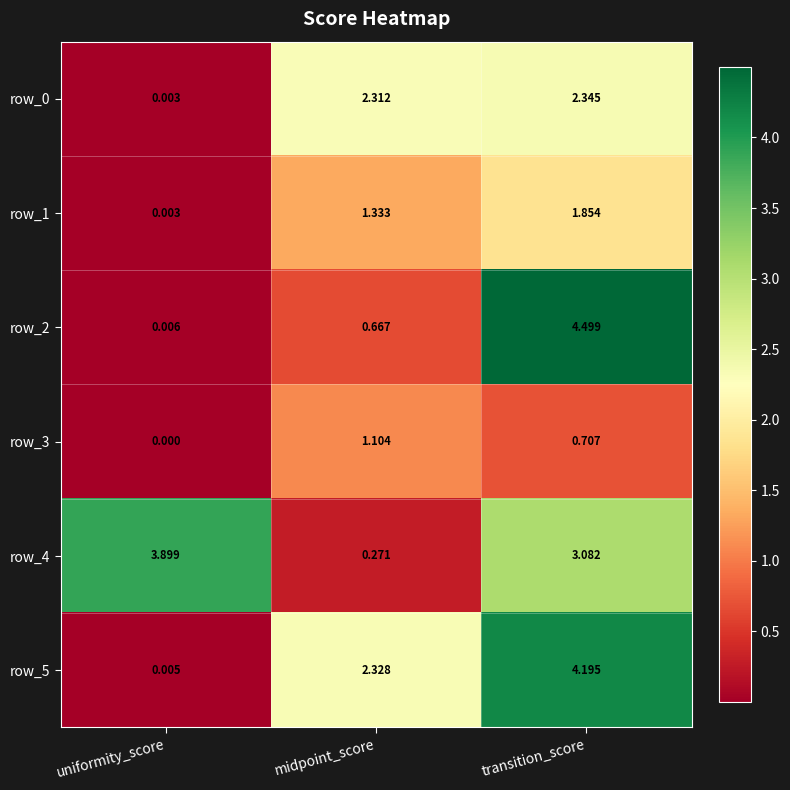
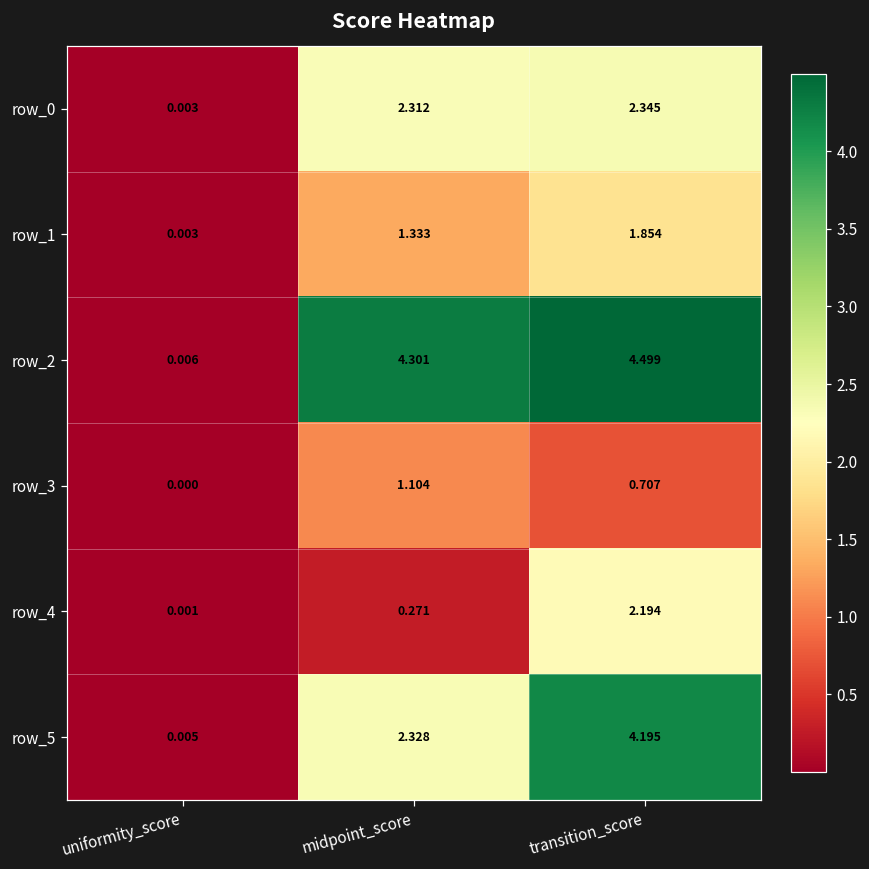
row_2, midpoint_score: 0.667 -> 4.301
row_4, uniformity_score: 3.899 -> 0.001
row_4, transition_score: 3.082 -> 2.194
